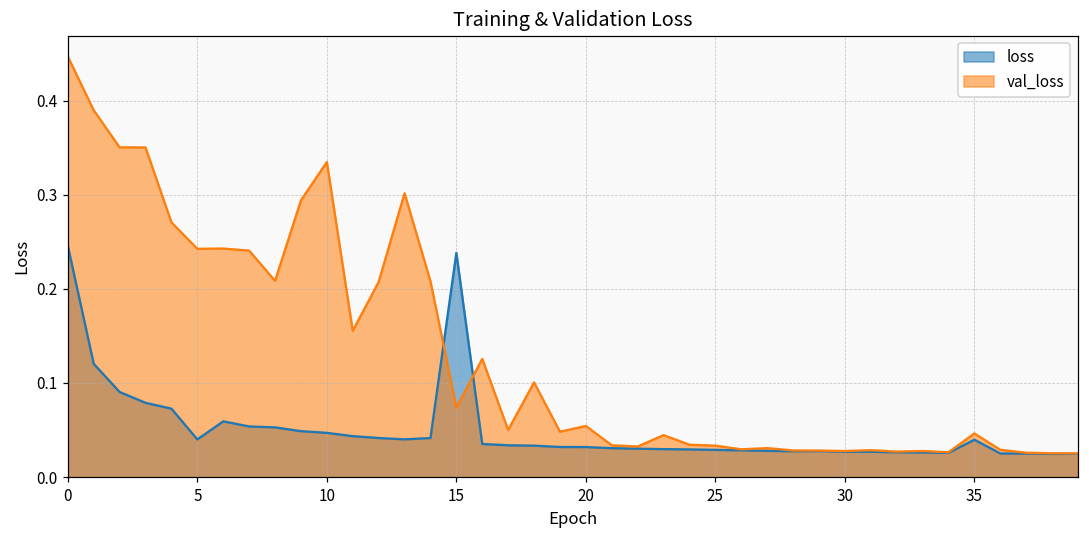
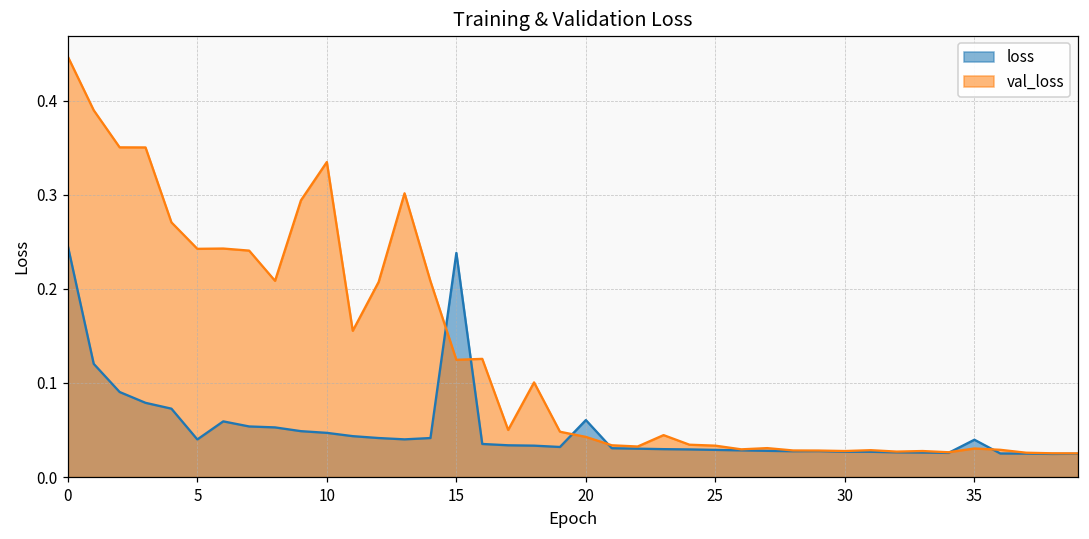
val_loss, 15: 0.07 -> 0.12
loss, 20: 0.03 -> 0.06
val_loss, 20: 0.05 -> 0.04
val_loss, 35: 0.05 -> 0.03
